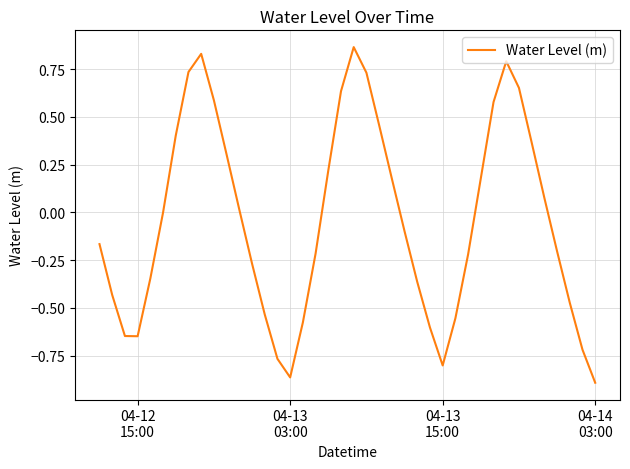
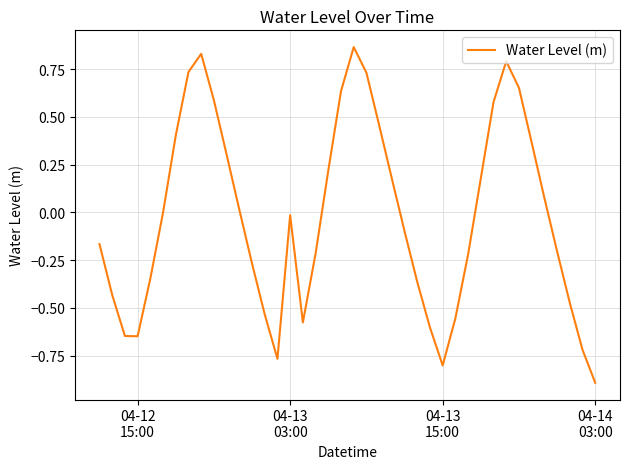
04-13 03:00: -0.86 -> -0.01
